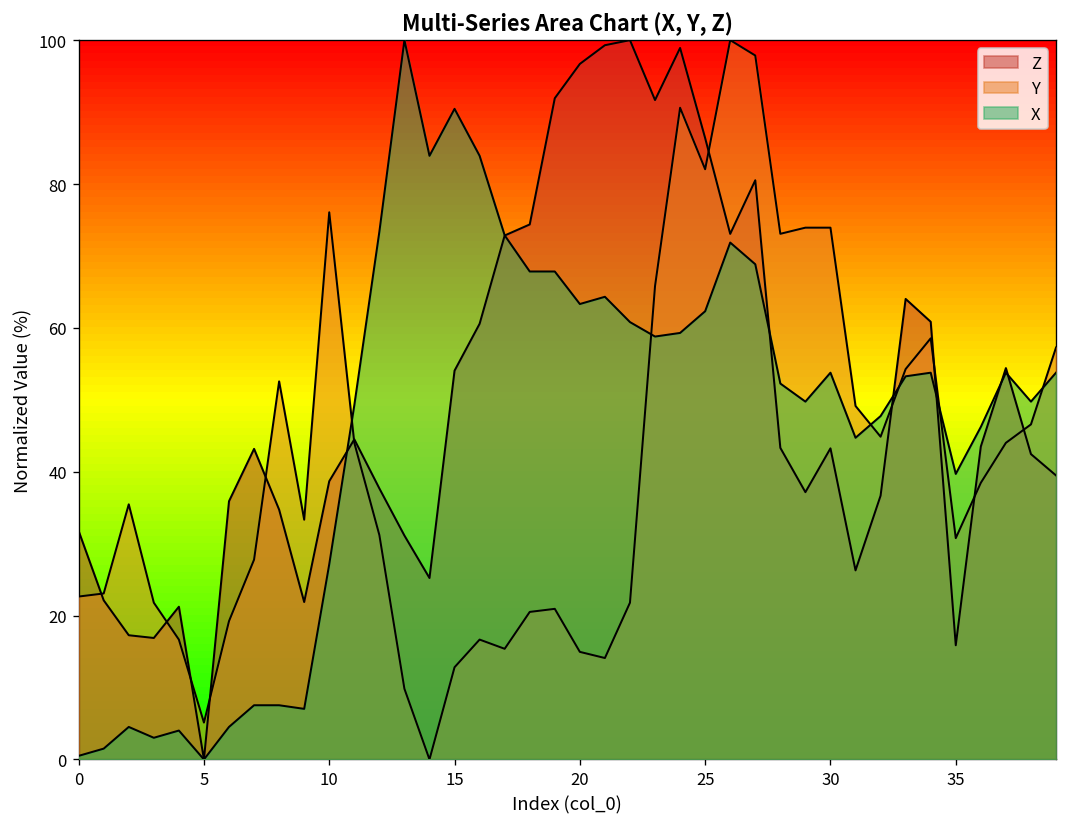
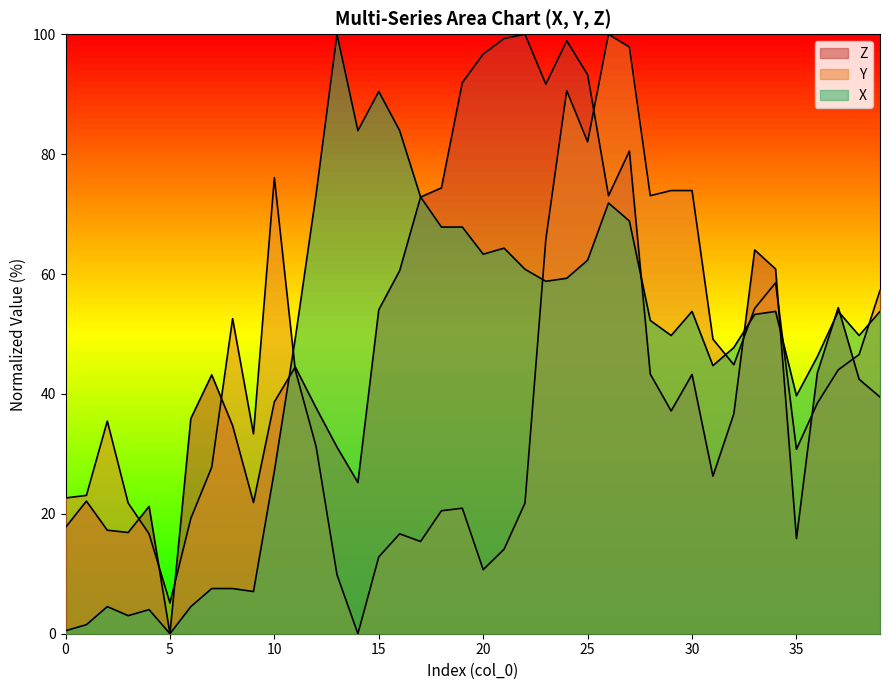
Z, 0: 32 -> 18
Y, 20: 15 -> 11
Z, 25: 86 -> 93
